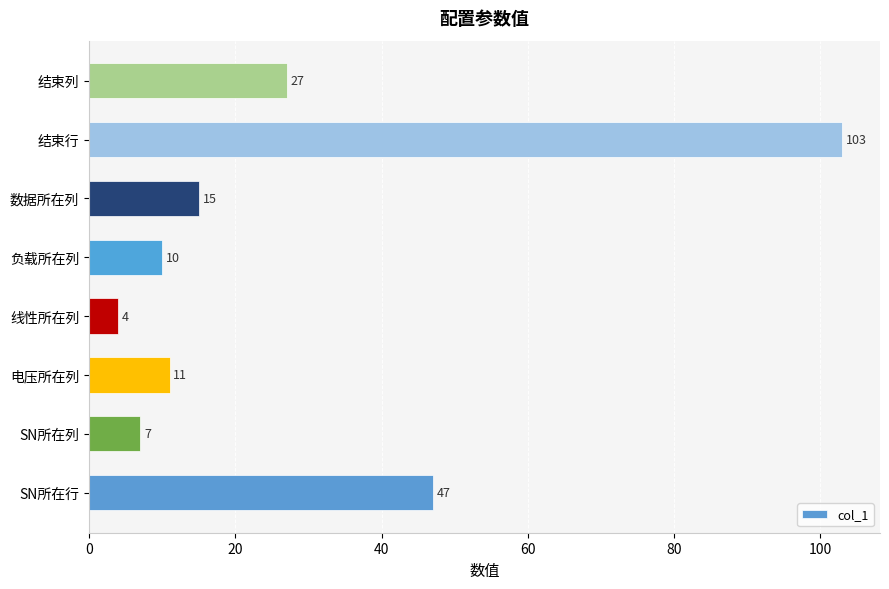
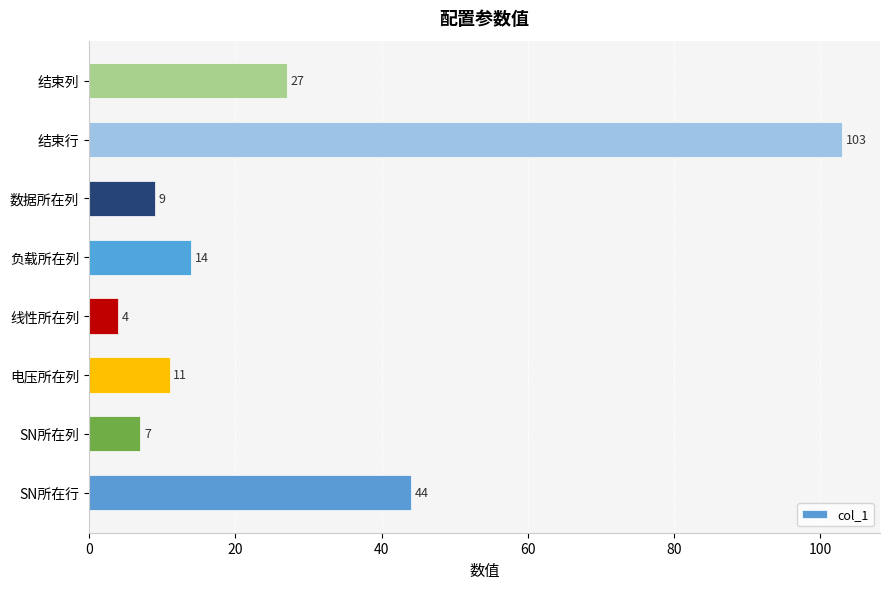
数据所在列: 15 -> 9
负载所在列: 10 -> 14
SN所在行: 47 -> 44
